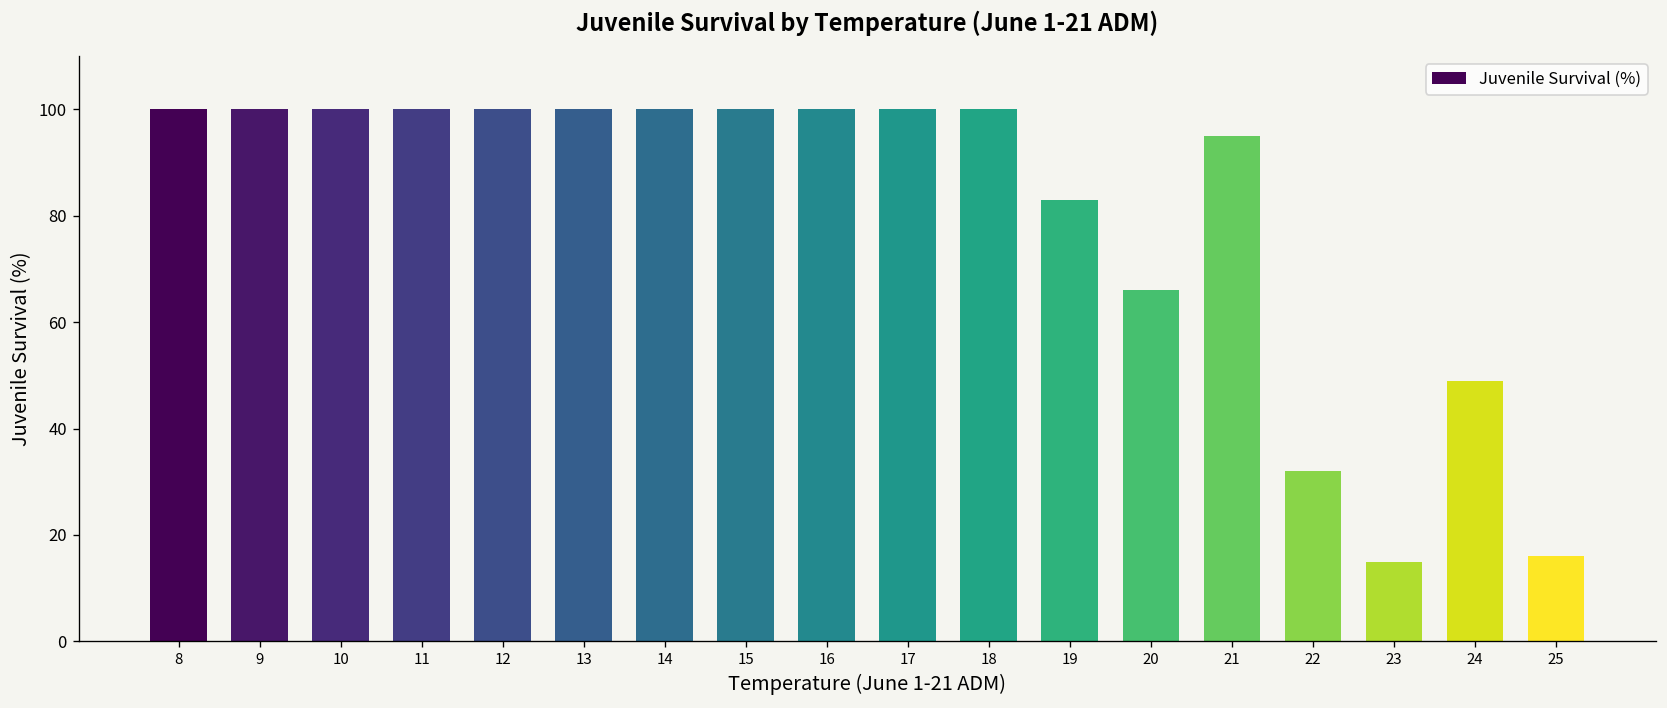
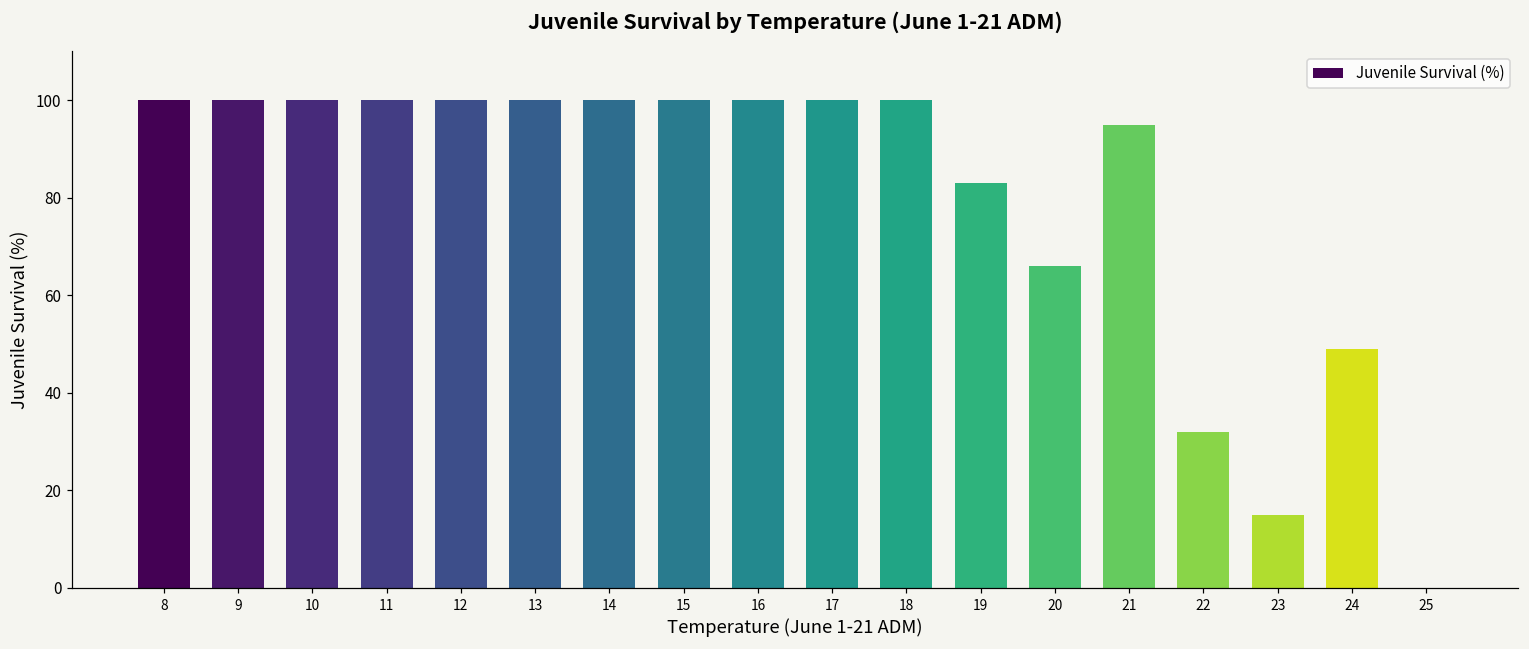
25: 16 -> 0
